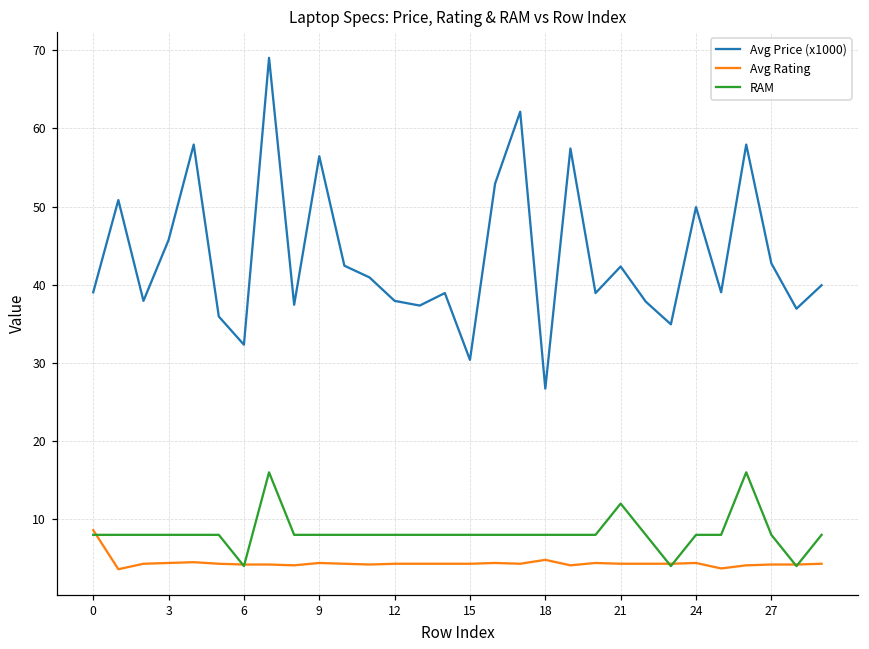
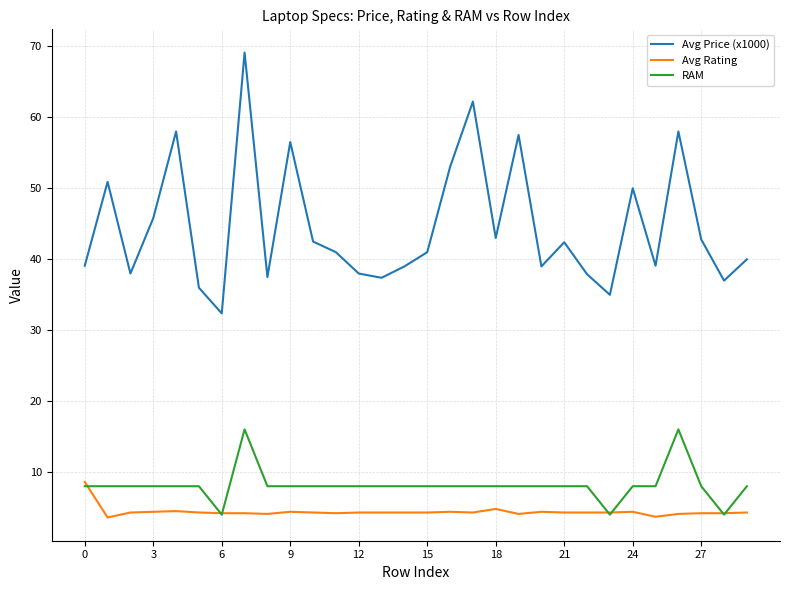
Avg Price (x1000), 15: 30 -> 41
Avg Price (x1000), 18: 27 -> 43
RAM, 21: 12 -> 8
